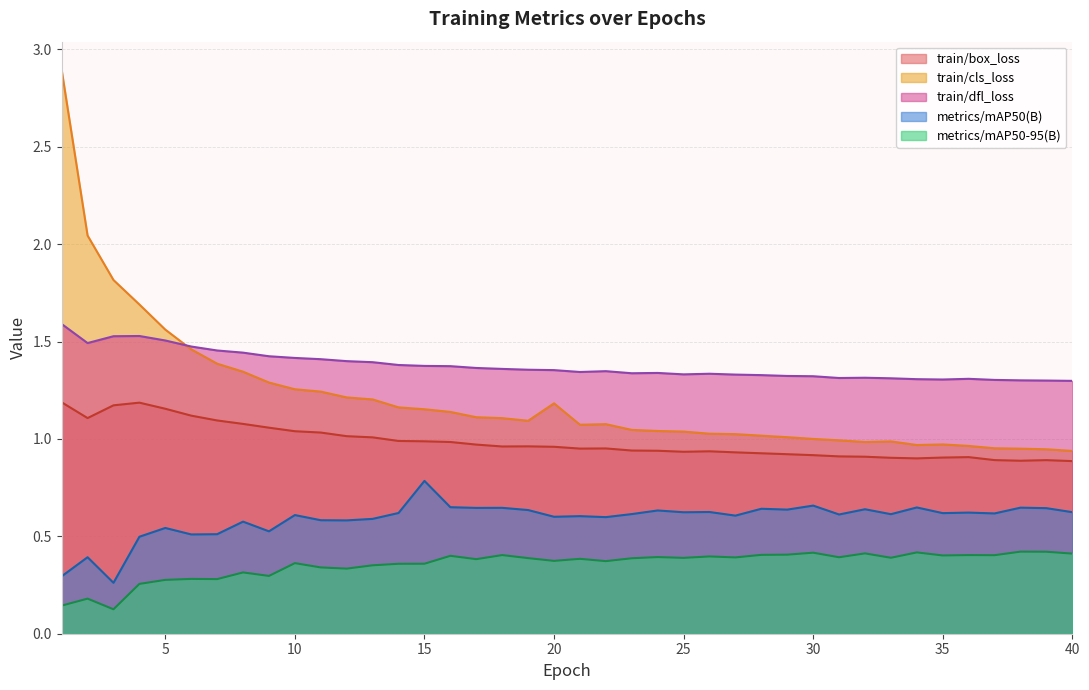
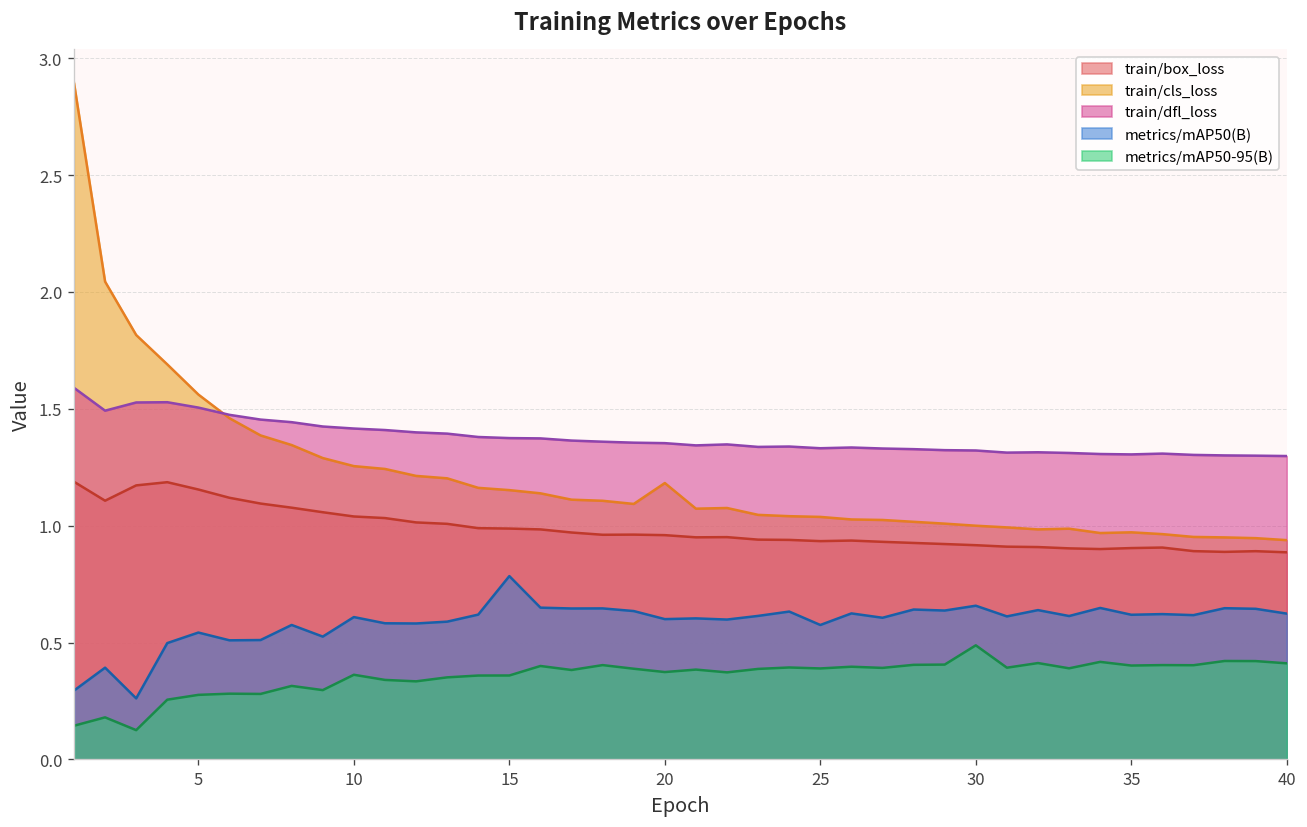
metrics/mAP50(B), 25: 0.62 -> 0.58
metrics/mAP50-95(B), 30: 0.42 -> 0.49
